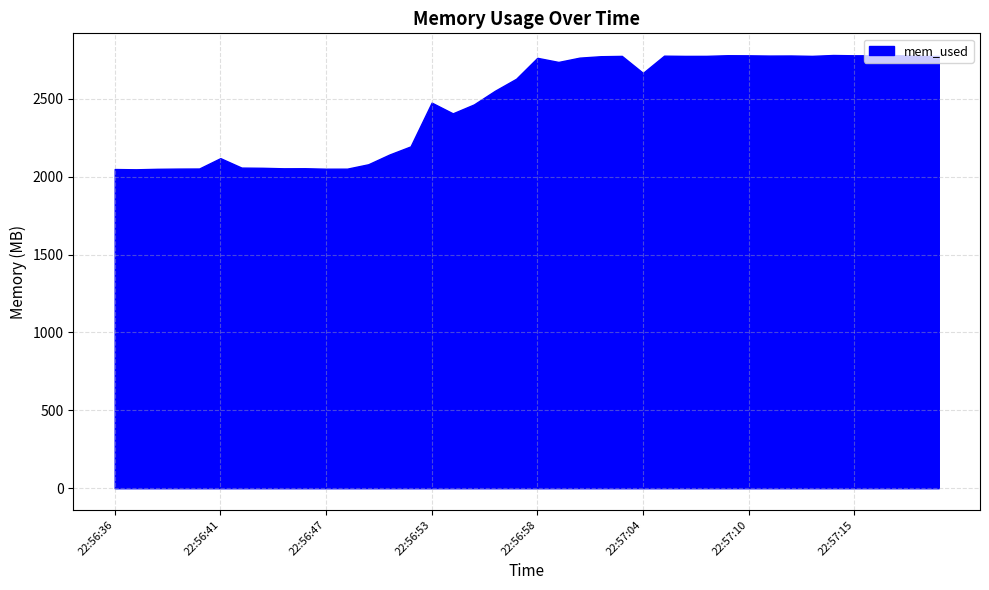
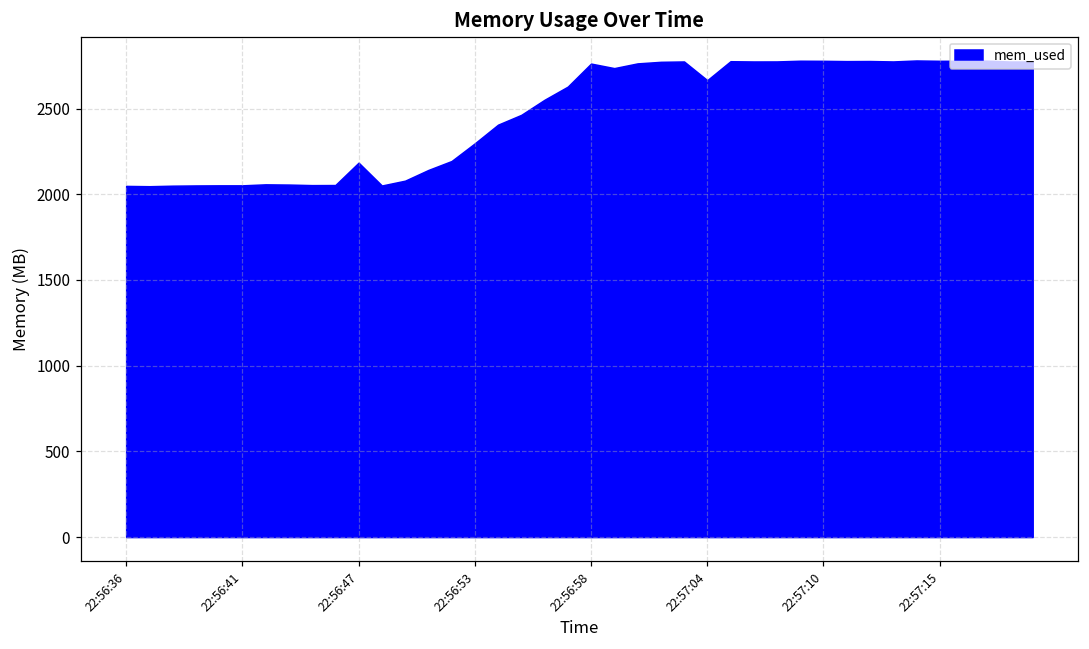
22:56:41: 2120 -> 2050
22:56:47: 2050 -> 2180
22:56:53: 2480 -> 2300
